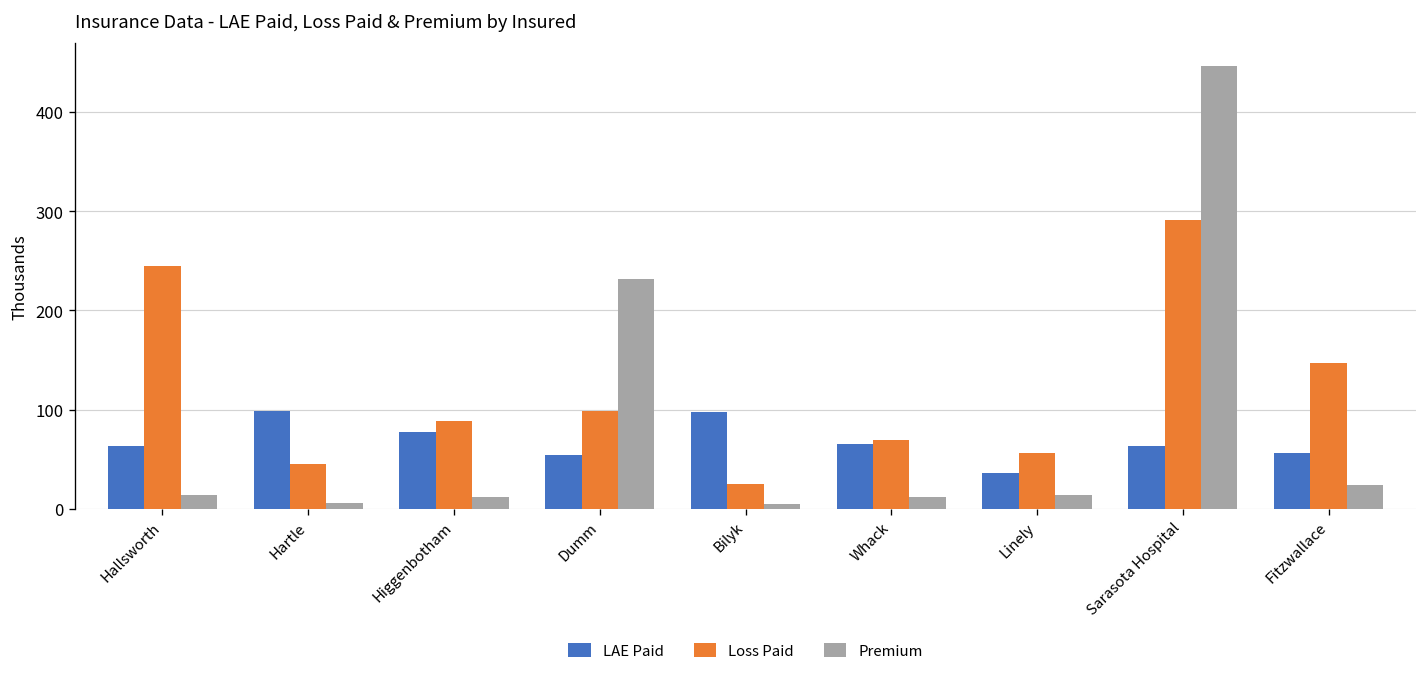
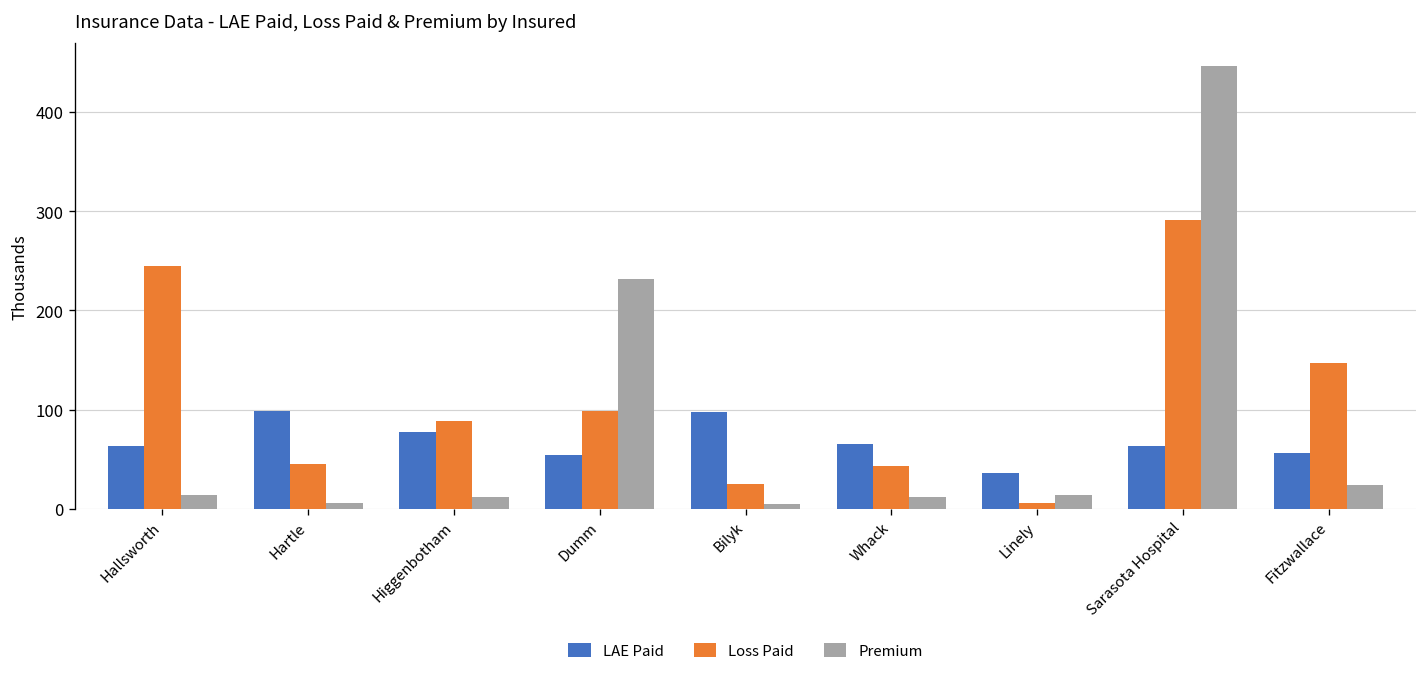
Loss Paid, Whack: 70 -> 40
Loss Paid, Linely: 60 -> 10
